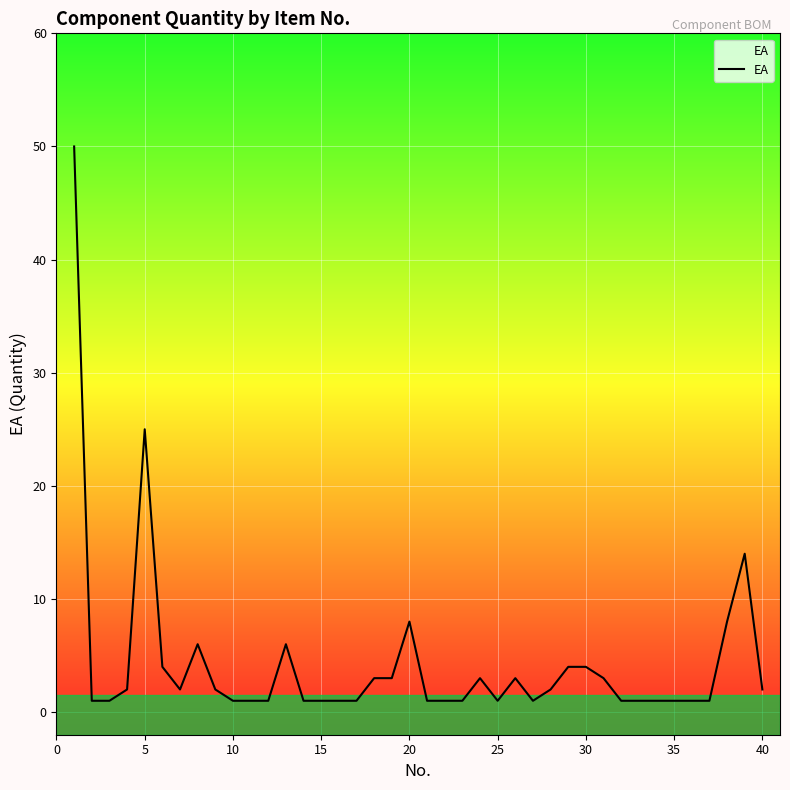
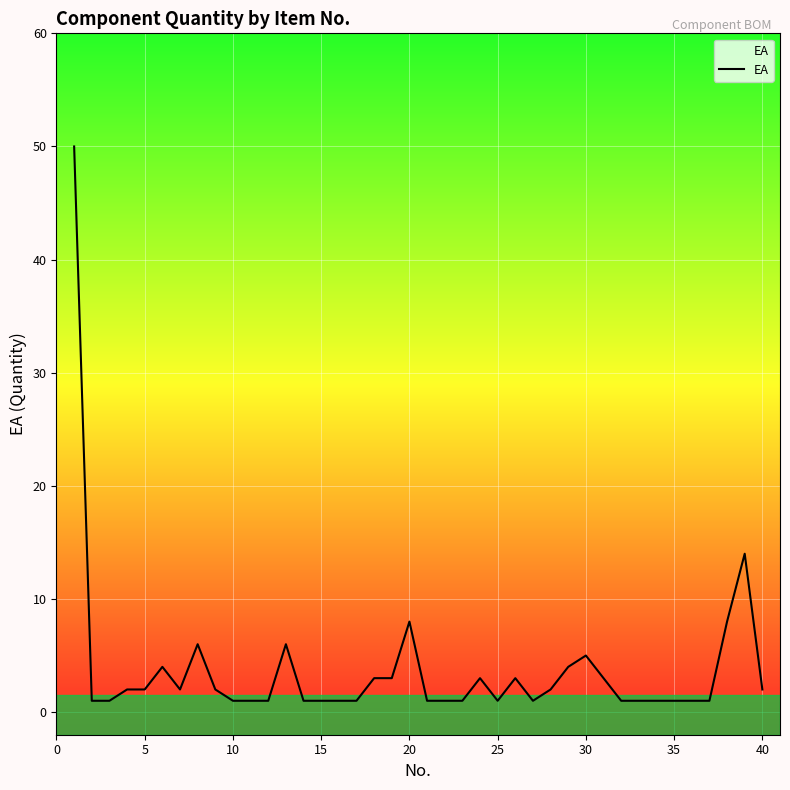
5: 25 -> 2
30: 4 -> 5
